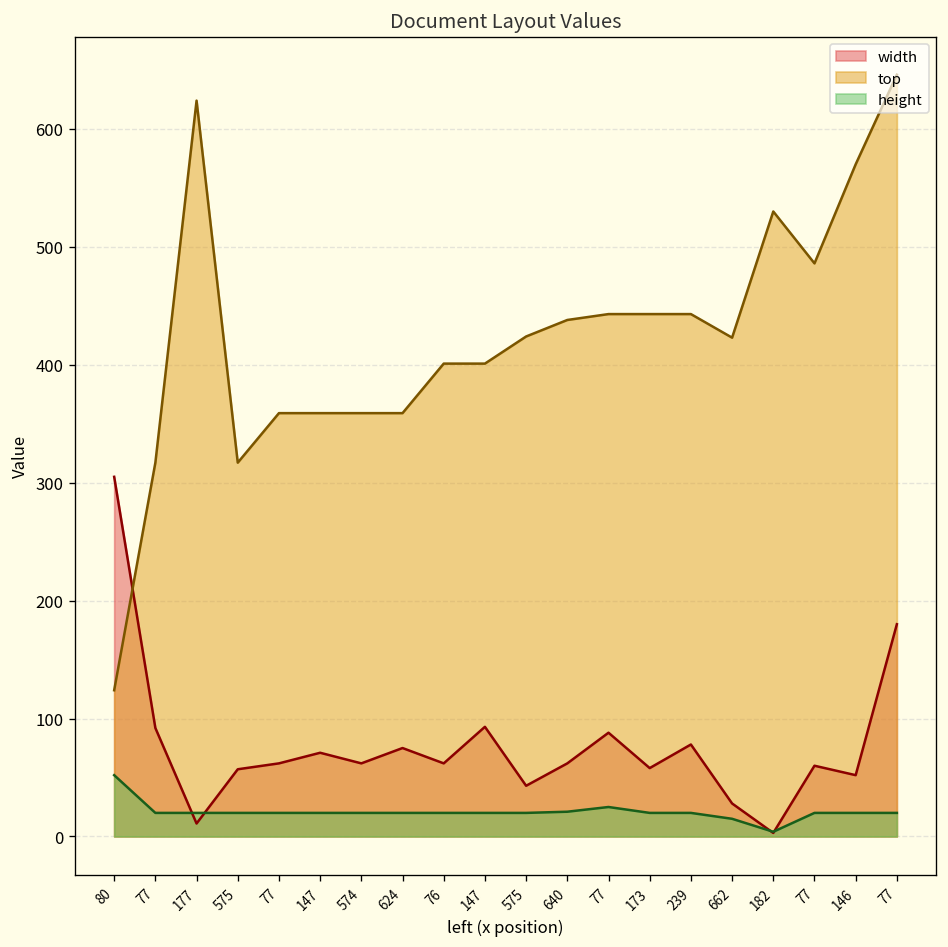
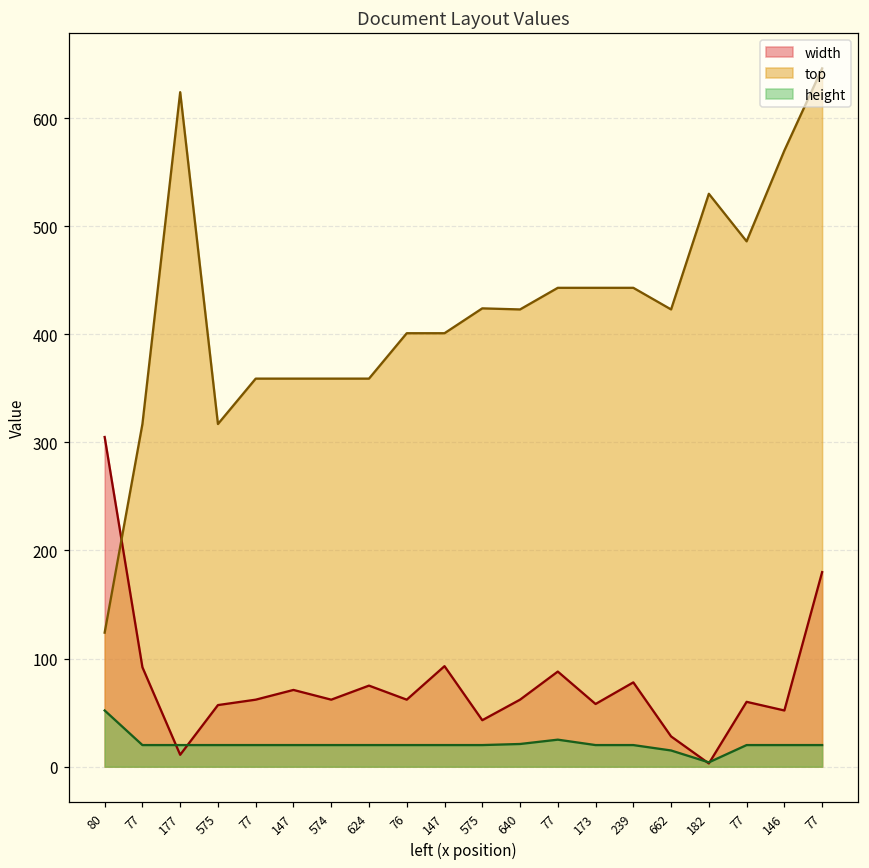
top, 640: 440 -> 420
